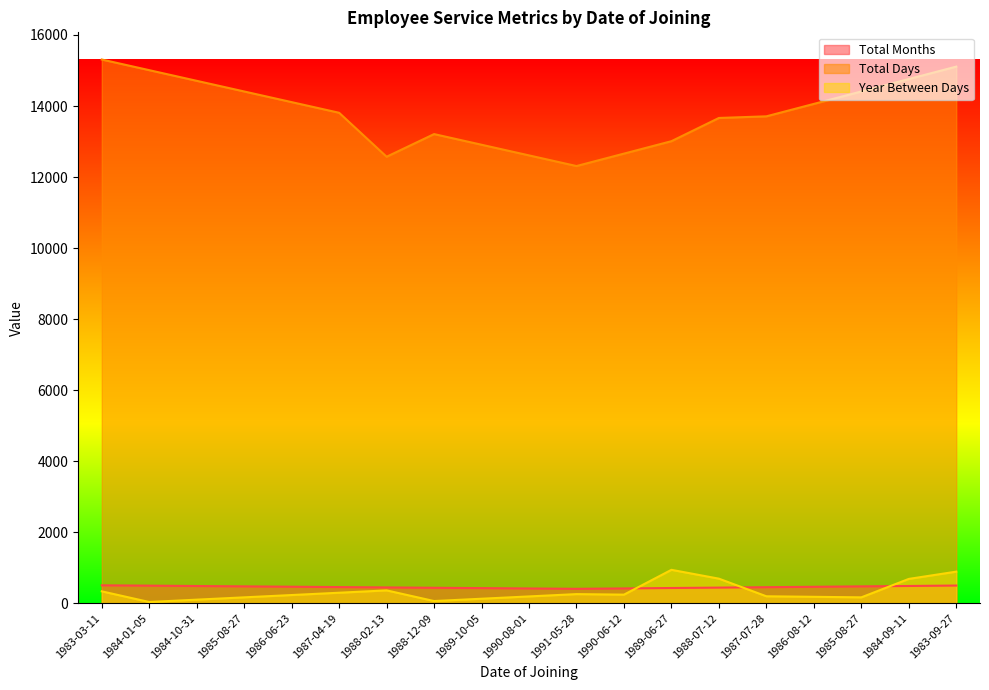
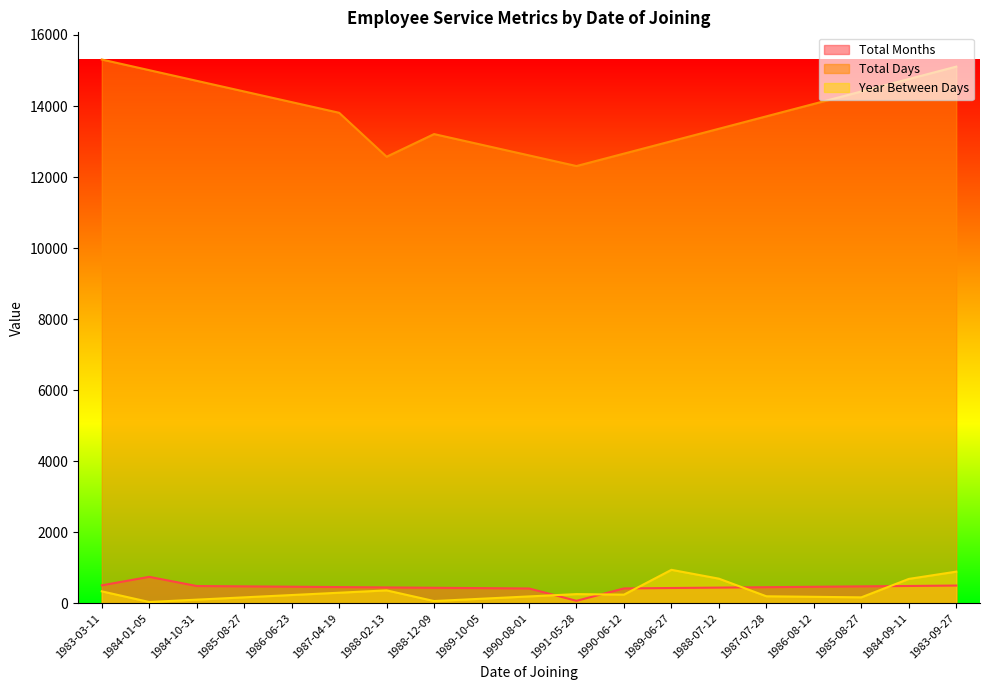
Total Months, 1984-01-05: 500 -> 700
Total Months, 1991-05-28: 400 -> 100
Total Days, 1988-07-12: 13700 -> 13400
